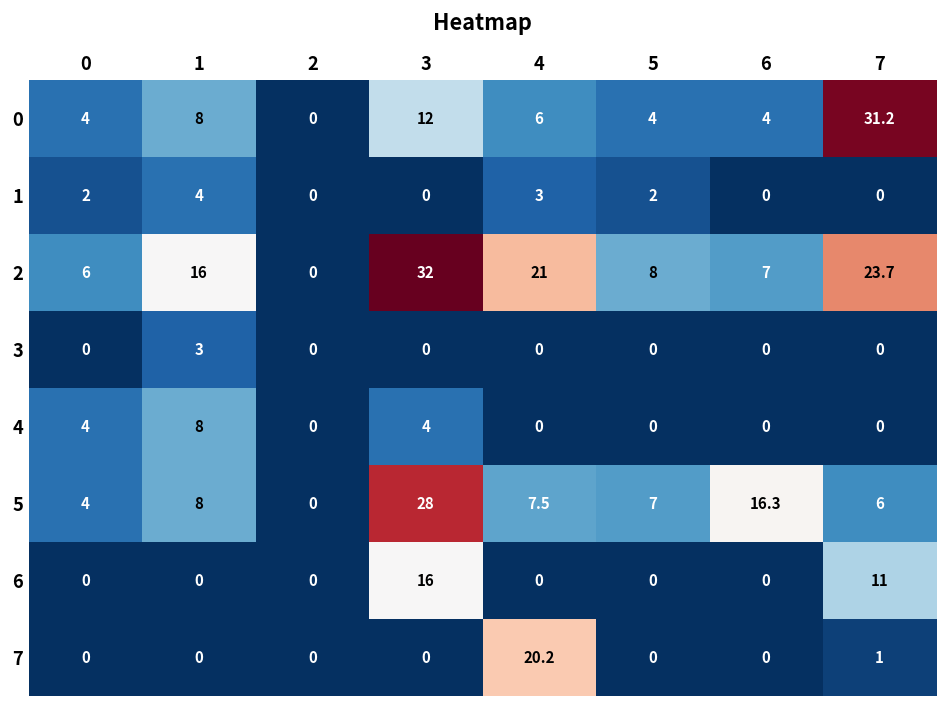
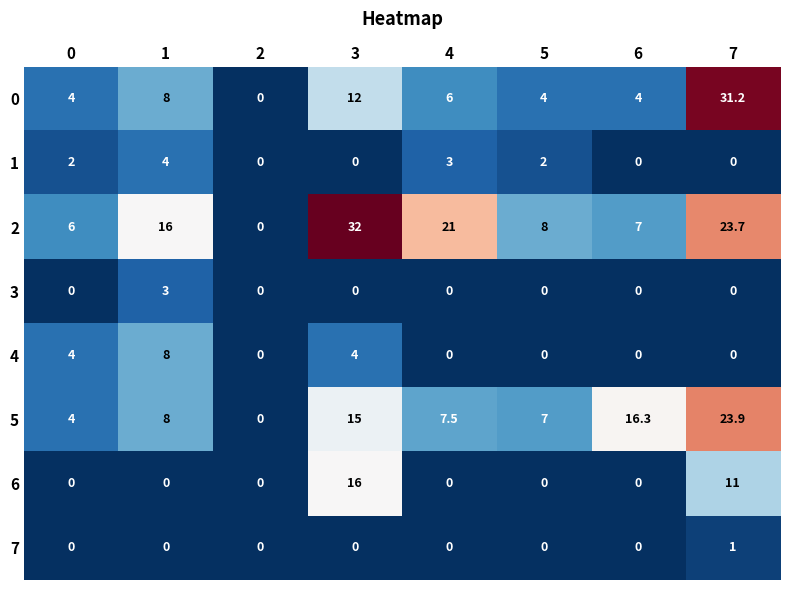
5, 3: 28 -> 15
5, 7: 6 -> 23.9
7, 4: 20.2 -> 0
